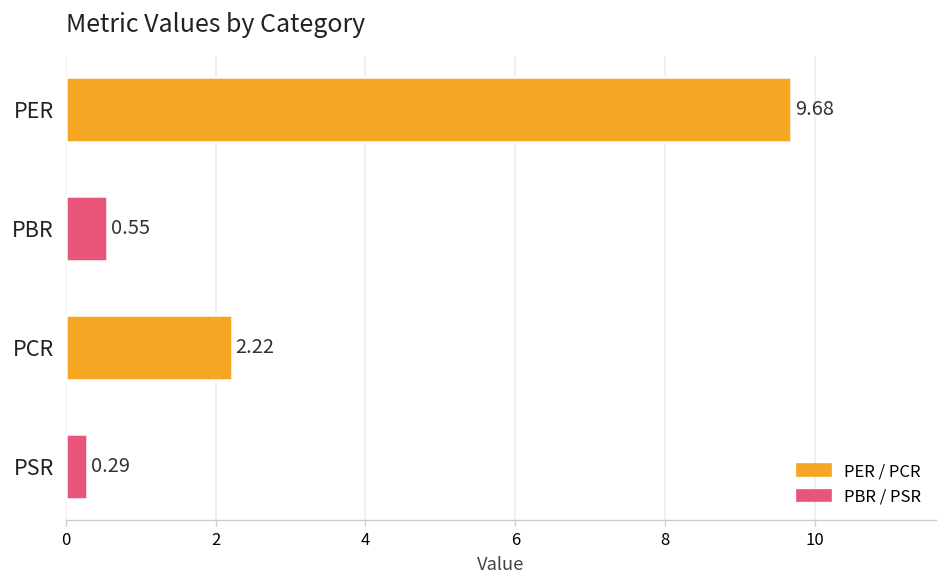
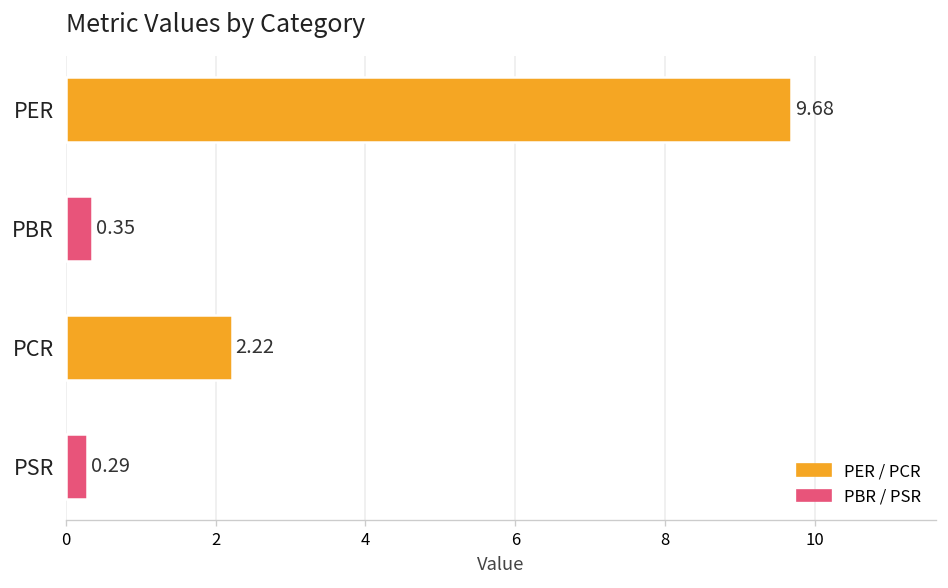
PBR: 0.55 -> 0.35
